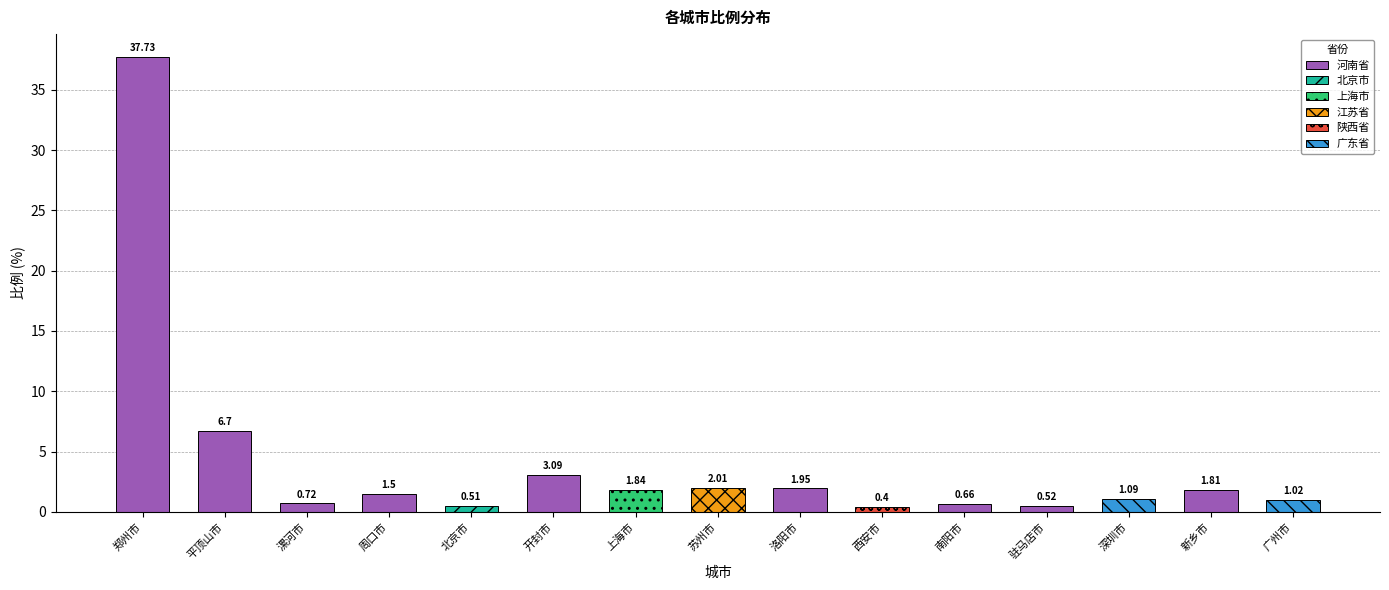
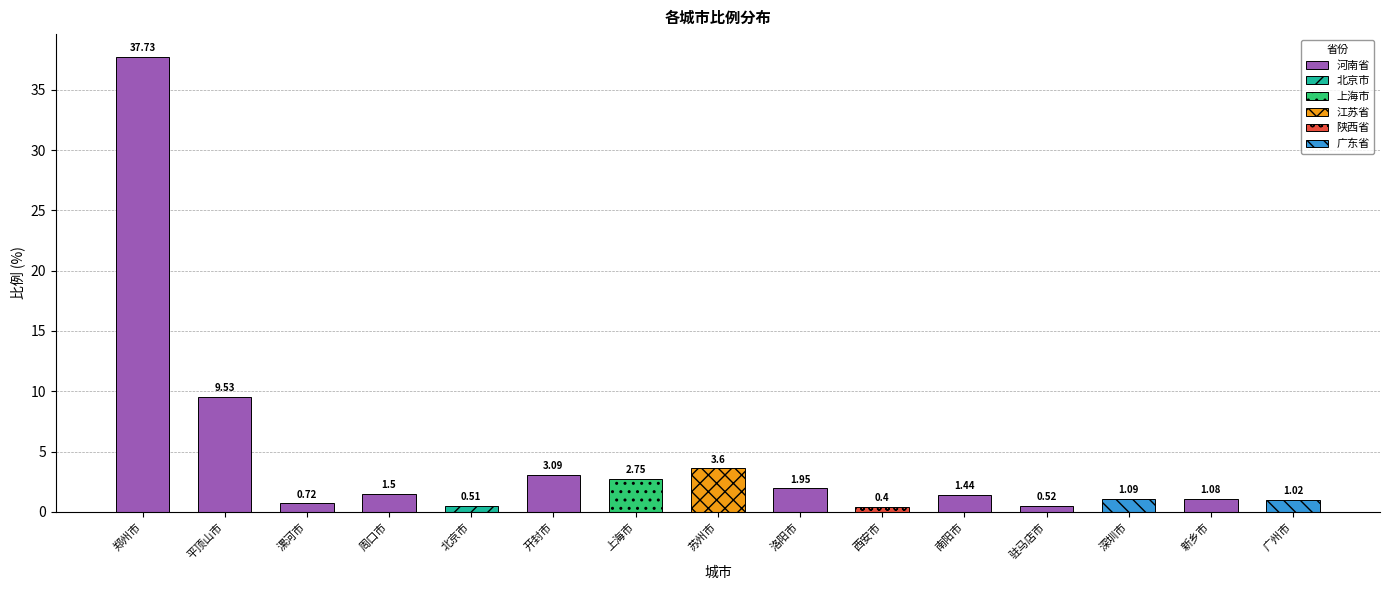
平顶山市: 6.7 -> 9.53
上海市: 1.84 -> 2.75
苏州市: 2.01 -> 3.6
南阳市: 0.66 -> 1.44
新乡市: 1.81 -> 1.08
